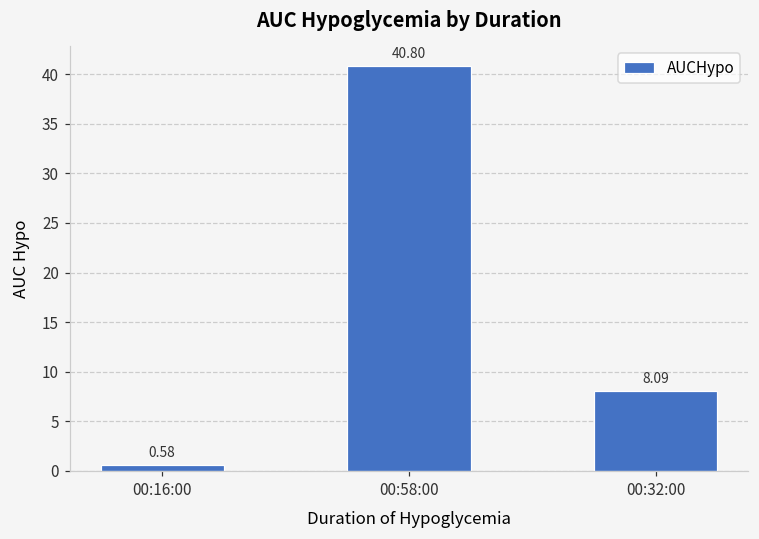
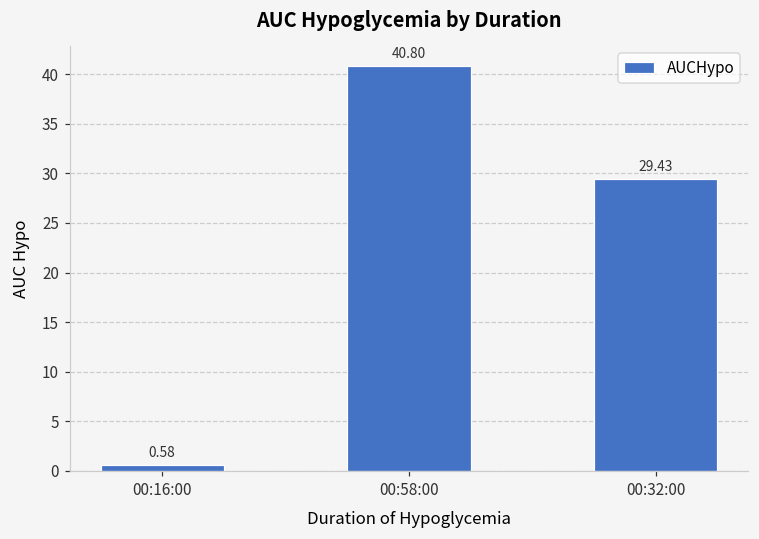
00:32:00: 8.09 -> 29.43
